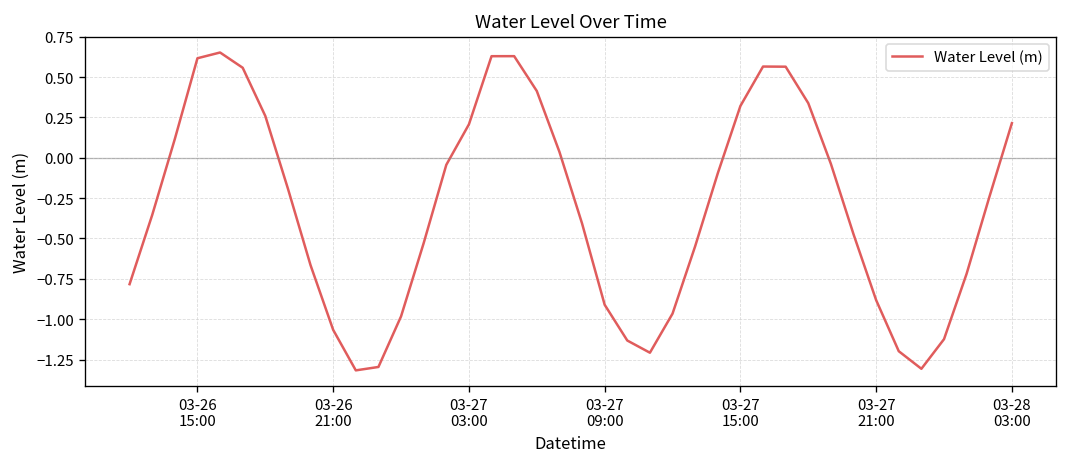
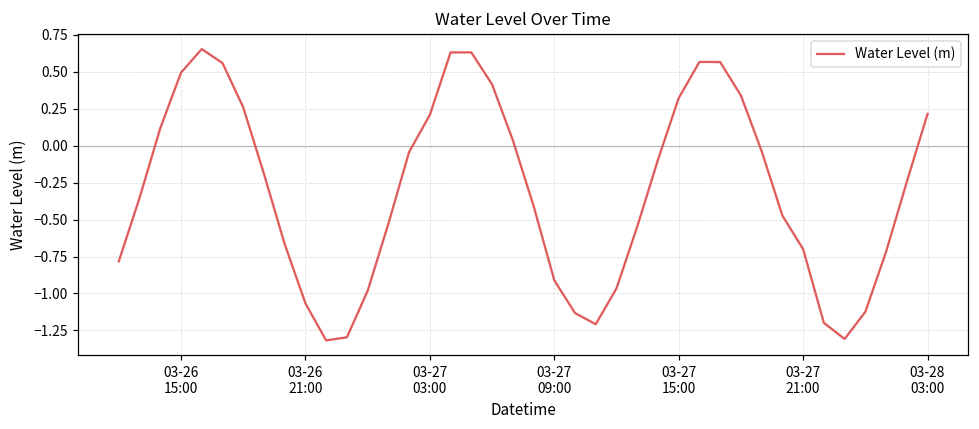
03-26 15:00: 0.62 -> 0.49
03-27 21:00: -0.88 -> -0.70
